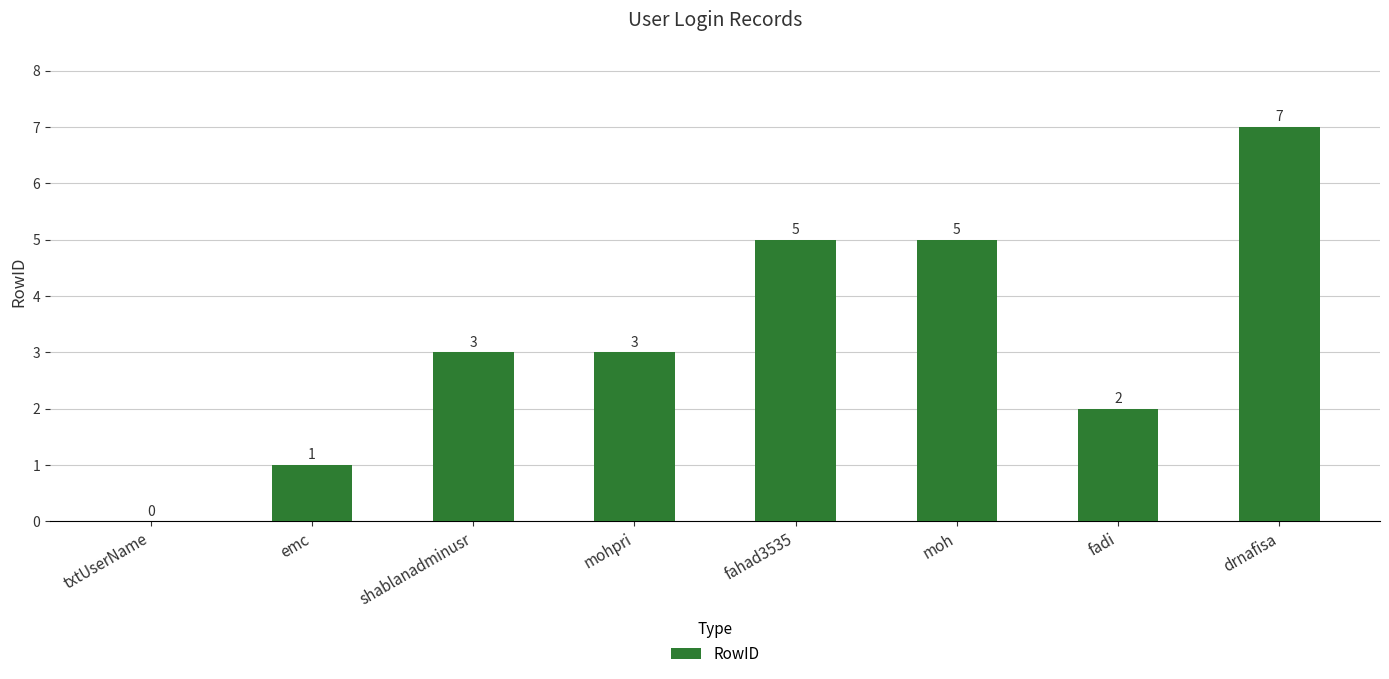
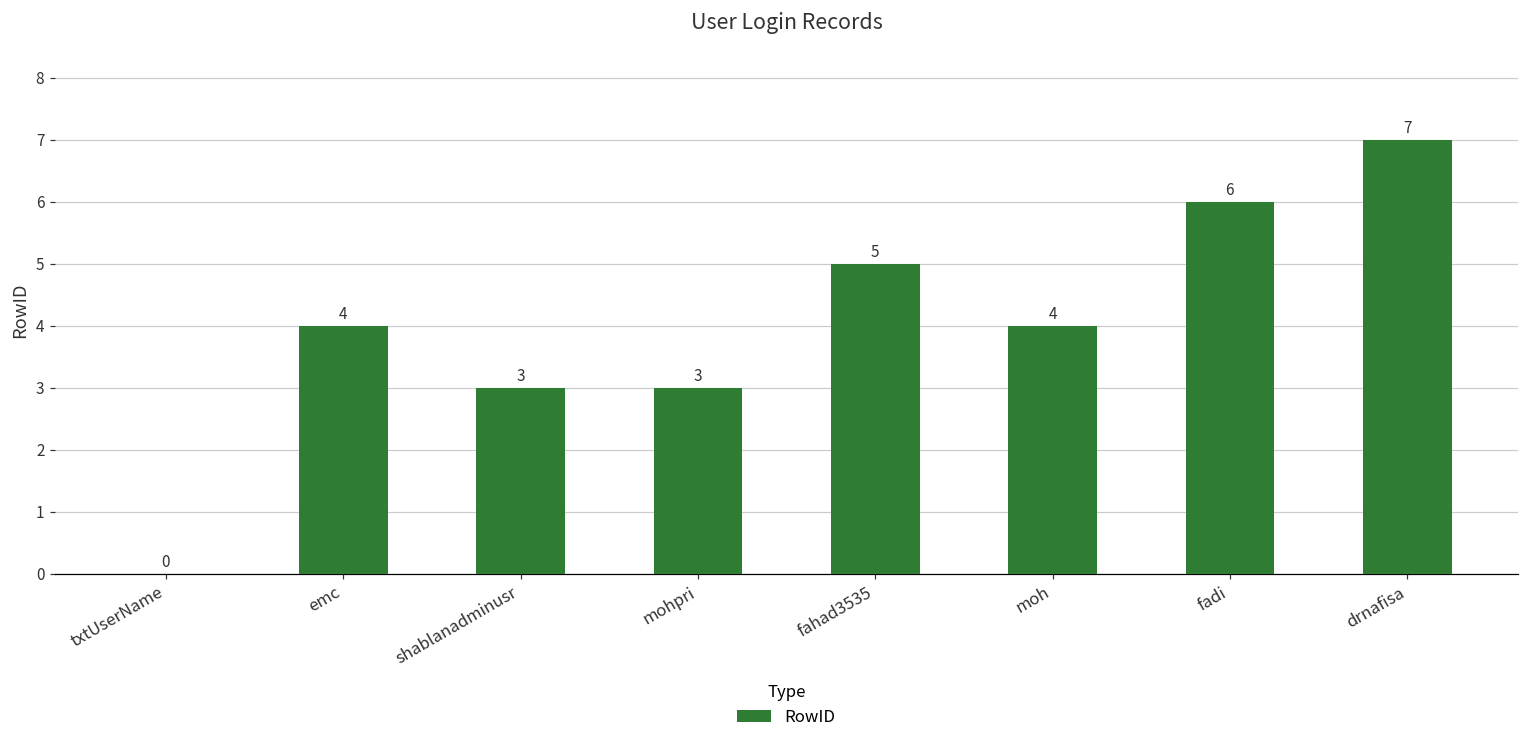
emc: 1 -> 4
moh: 5 -> 4
fadi: 2 -> 6
